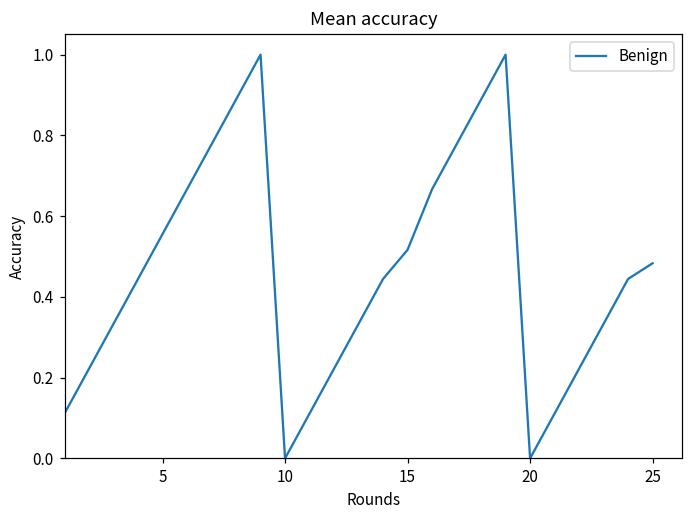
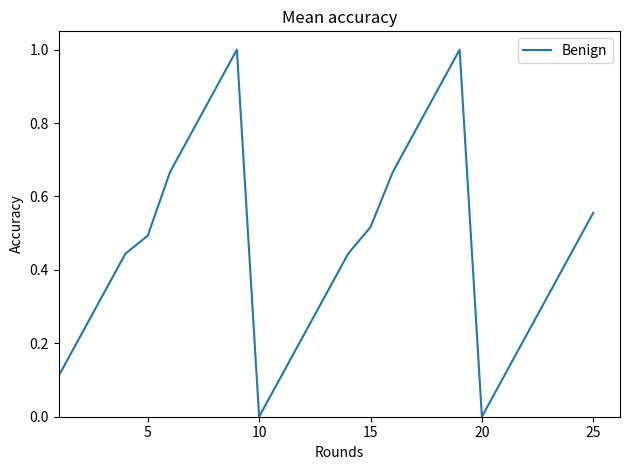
5: 0.56 -> 0.49
25: 0.48 -> 0.56
